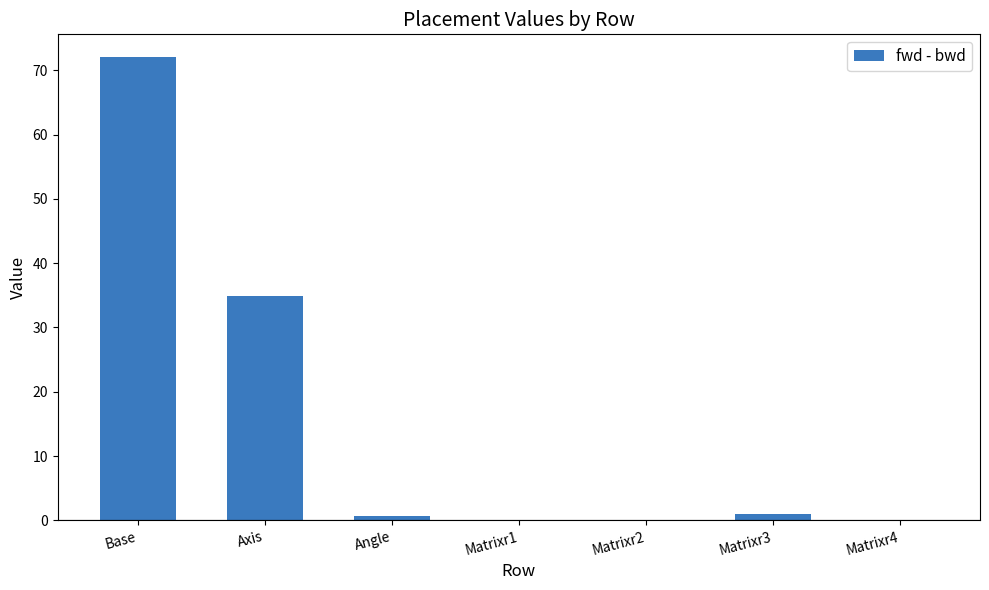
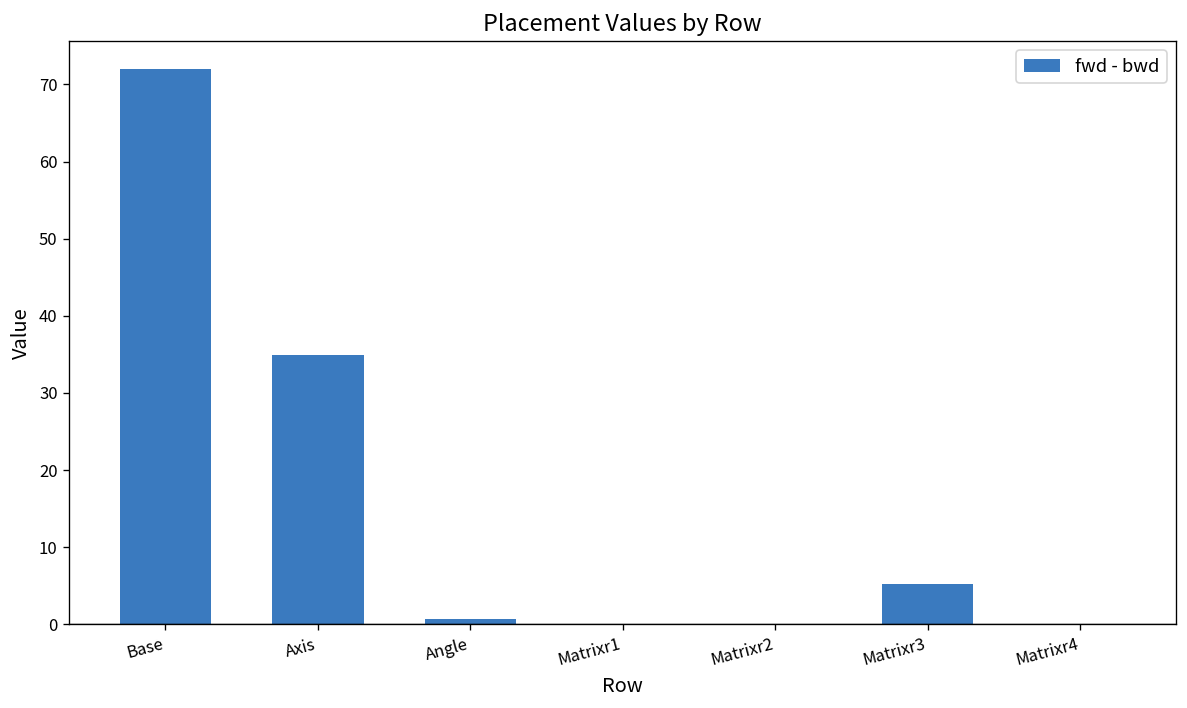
Matrixr3: 1 -> 5
